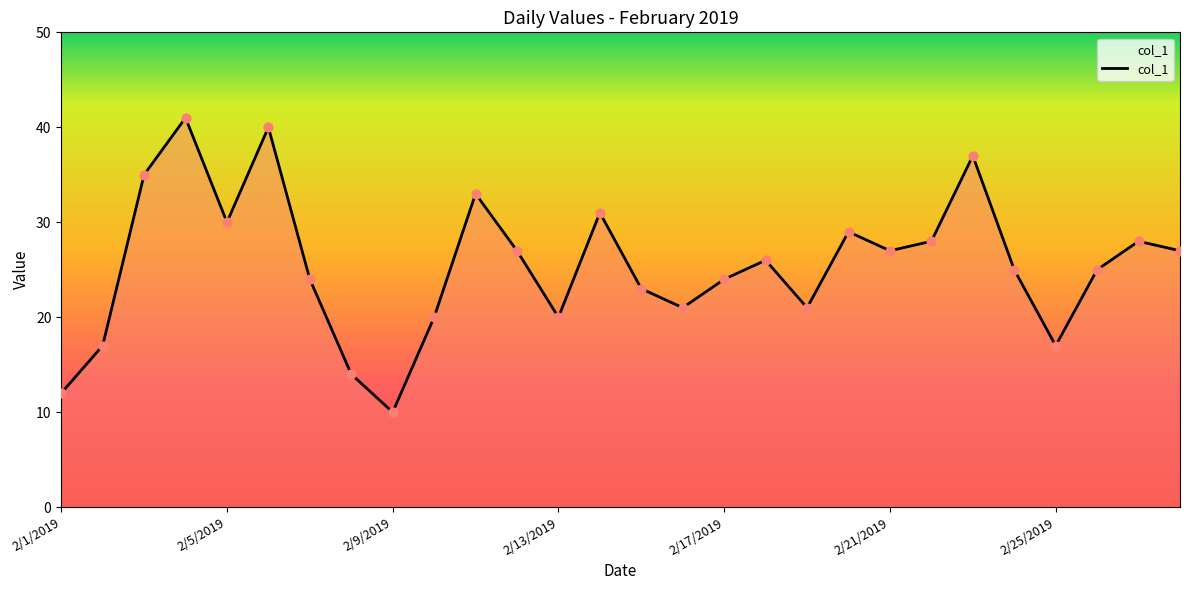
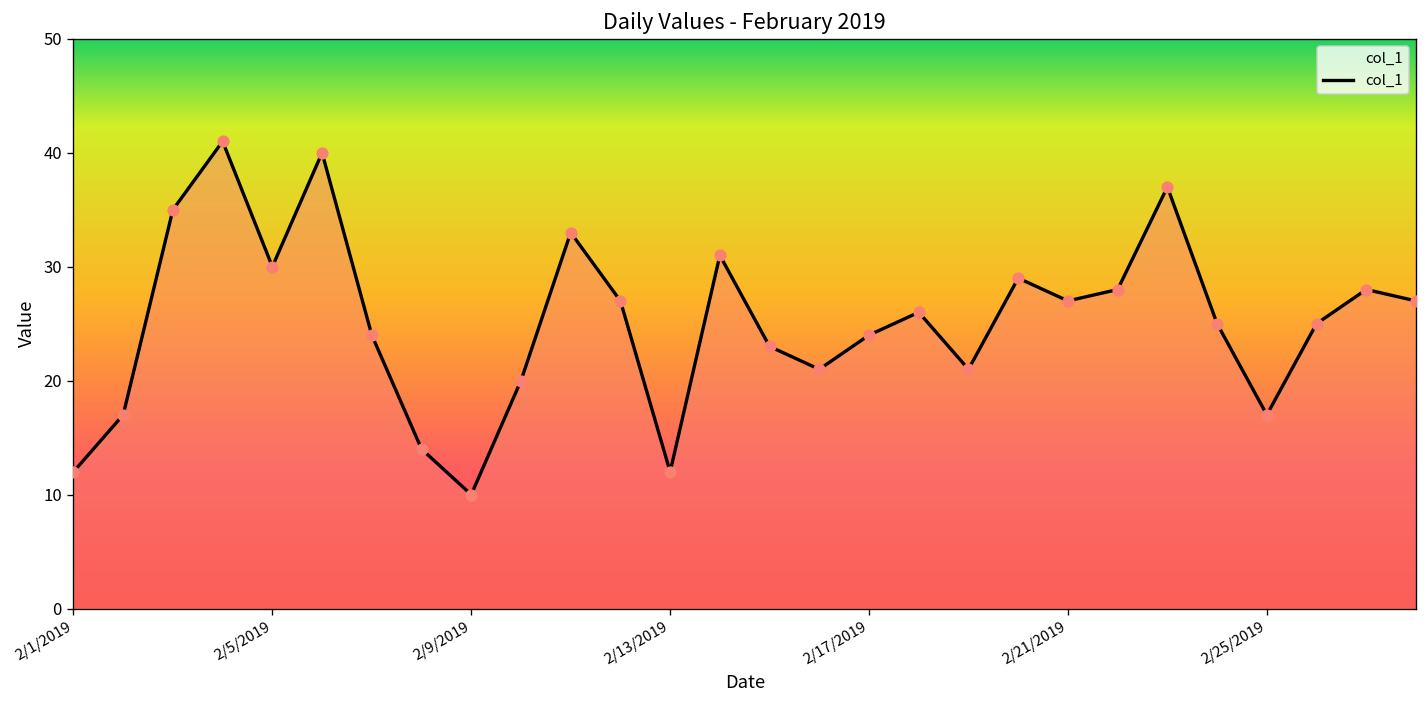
2/13/2019: 20 -> 12
